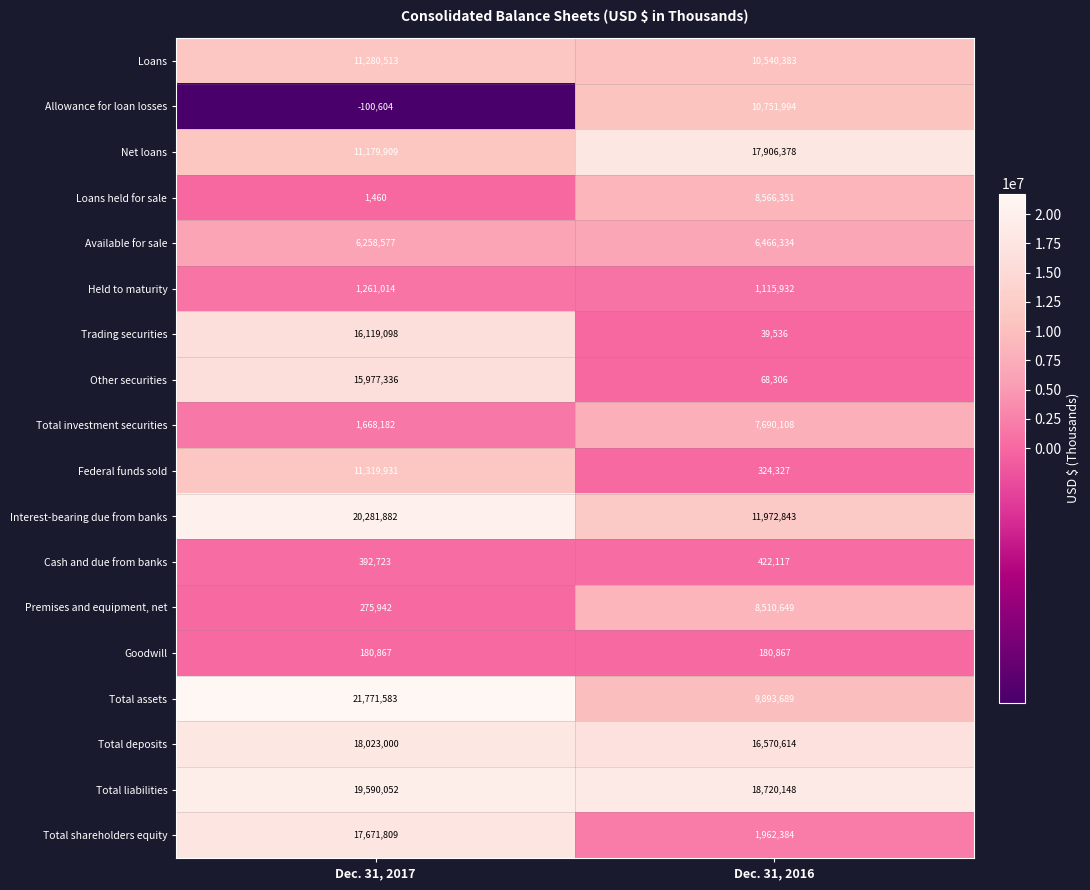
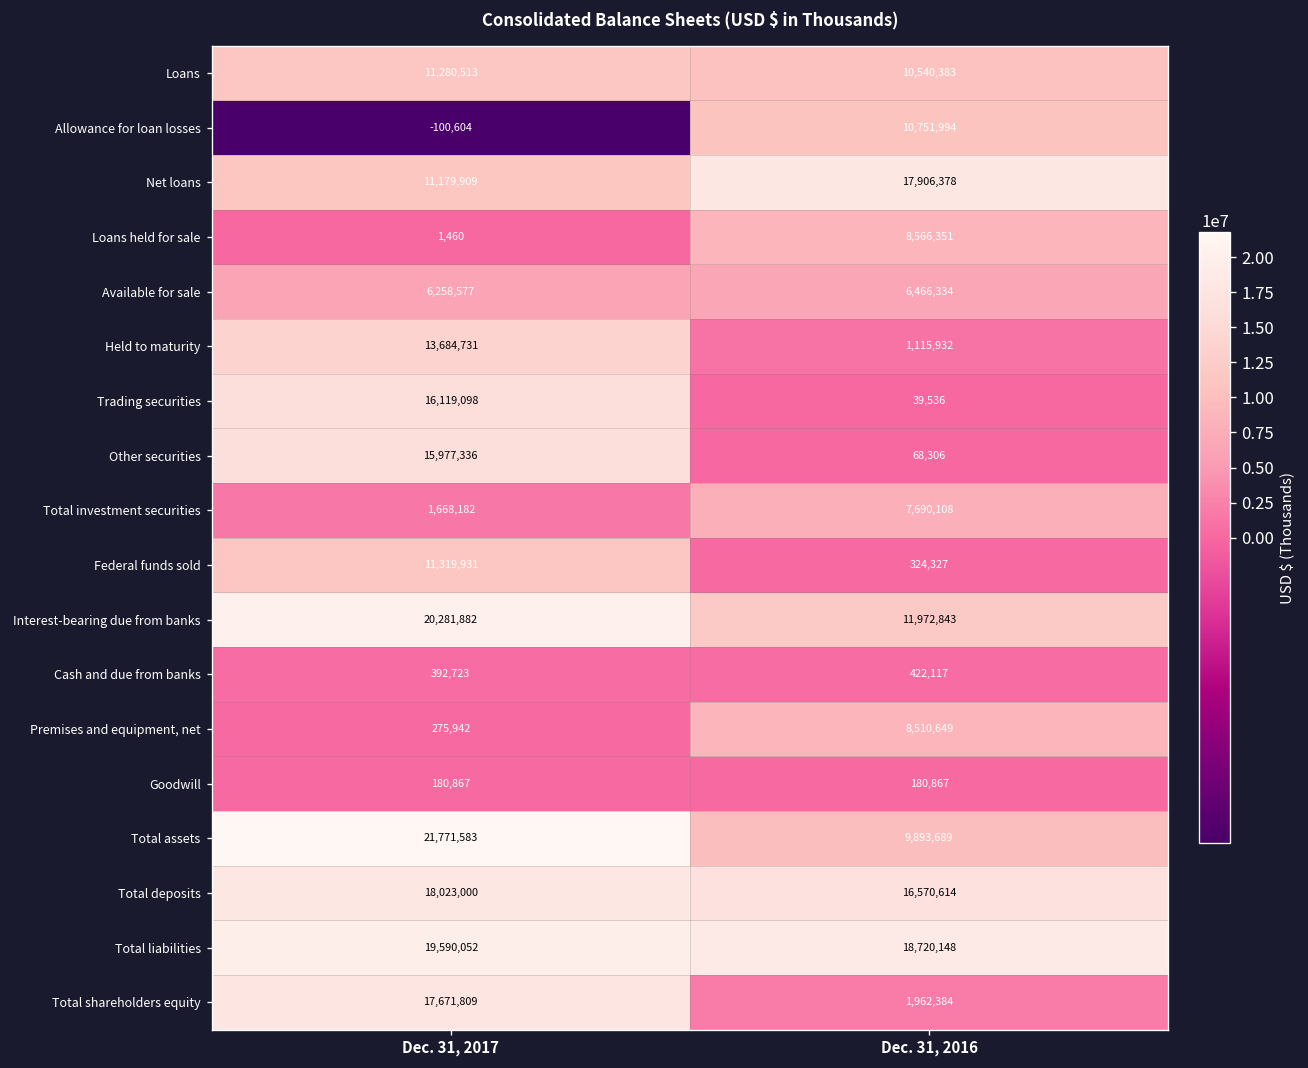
Held to maturity, Dec. 31, 2017: 1,261,014 -> 13,684,731
